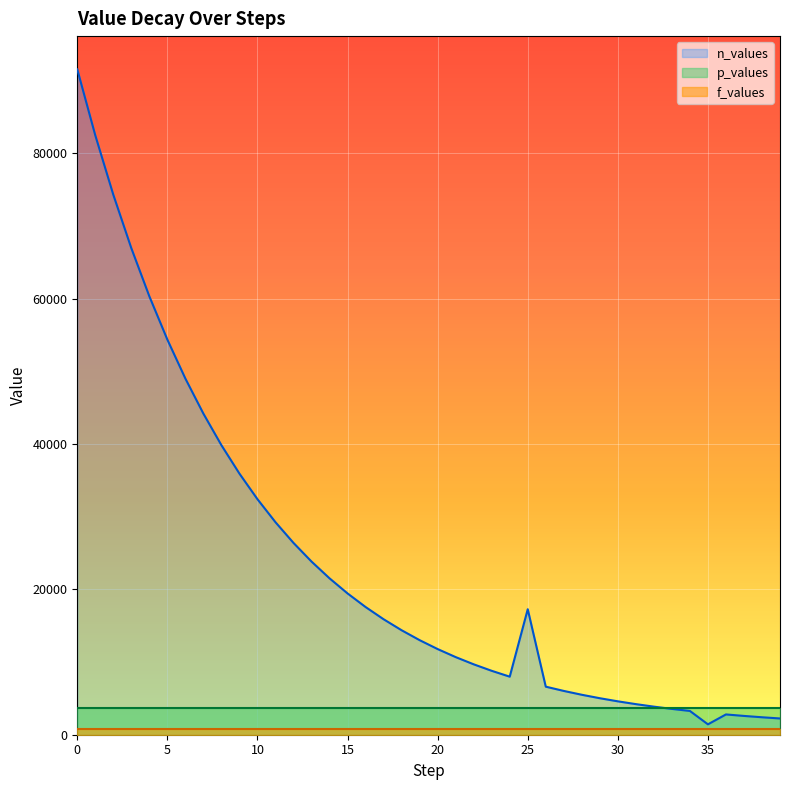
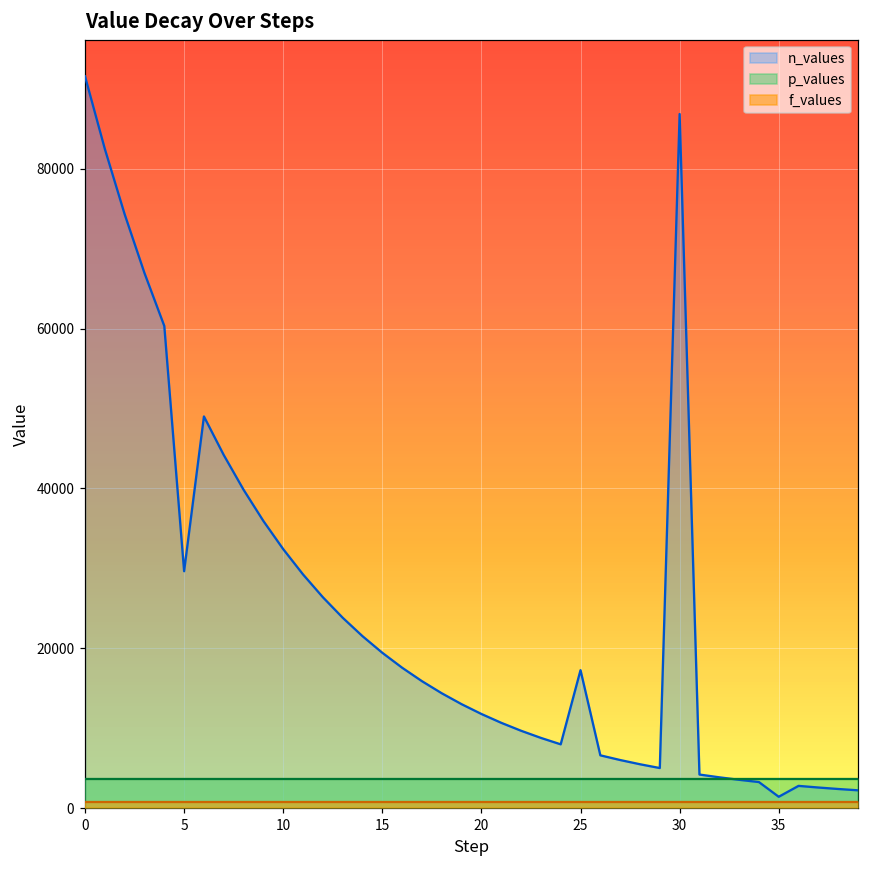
n_values, 5: 54000 -> 30000
n_values, 30: 5000 -> 87000
